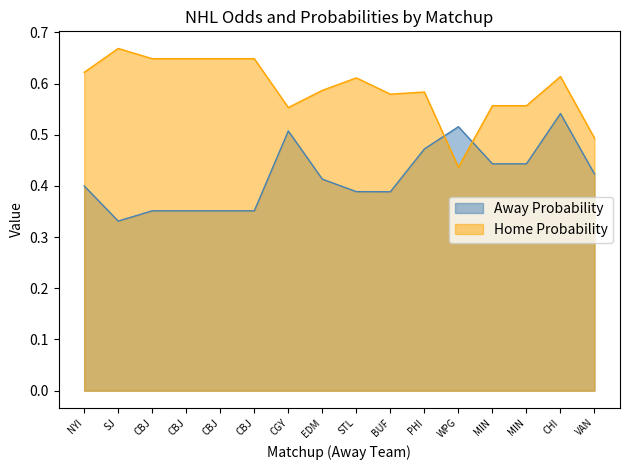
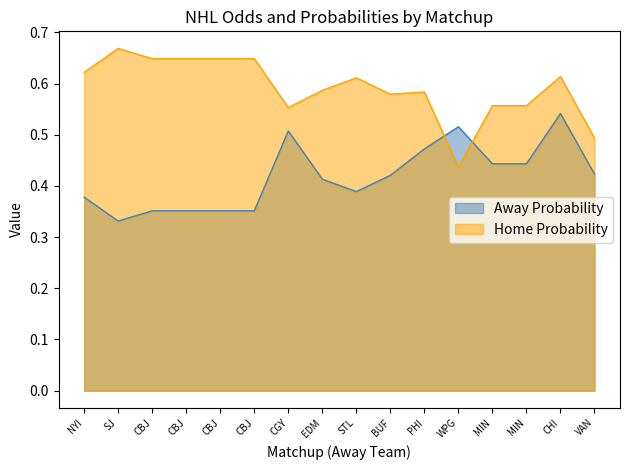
Away Probability, NYI: 0.40 -> 0.38
Away Probability, BUF: 0.39 -> 0.42
